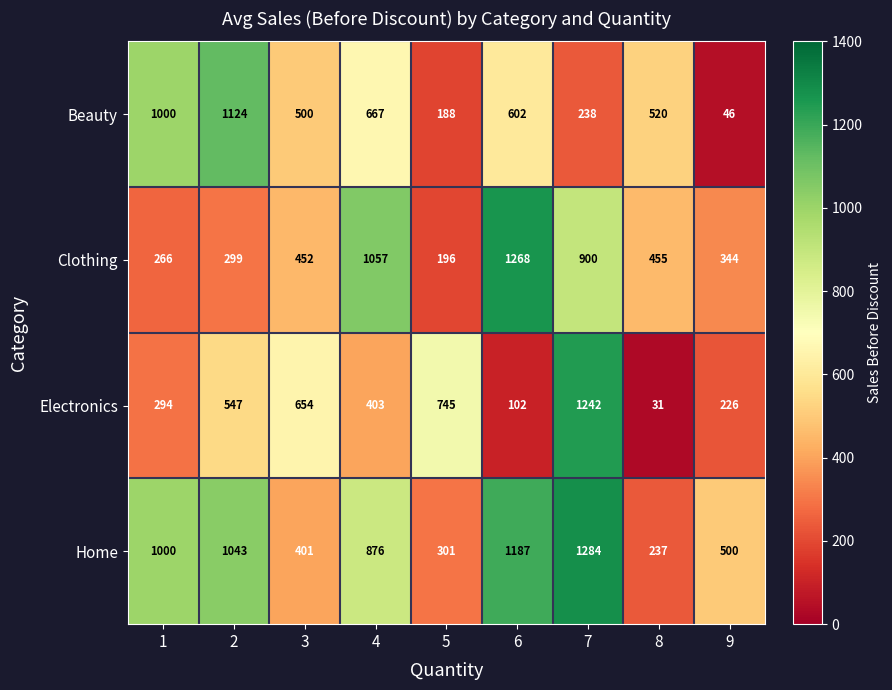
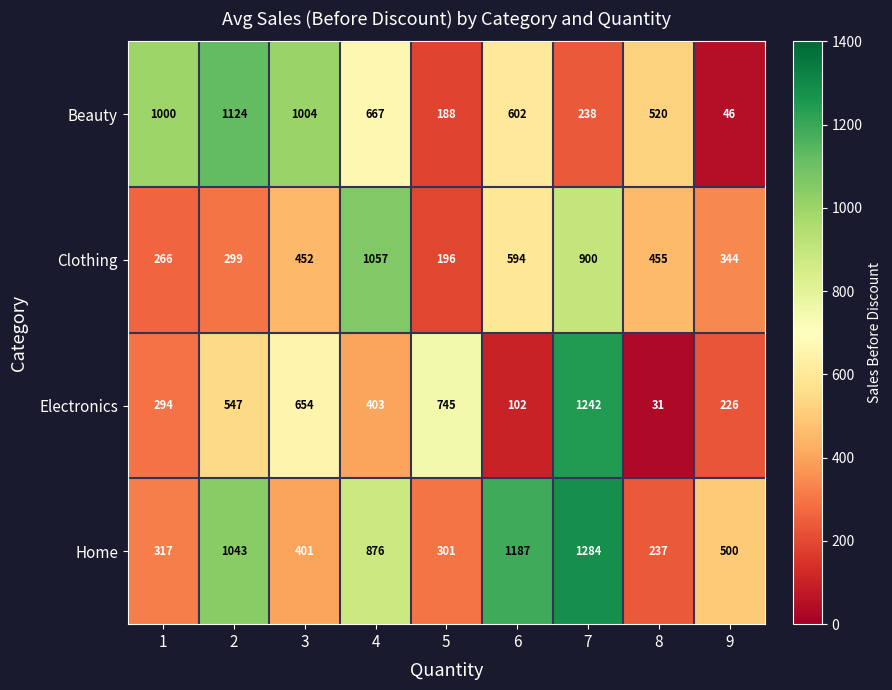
Beauty, 3: 500 -> 1004
Clothing, 6: 1268 -> 594
Home, 1: 1000 -> 317
